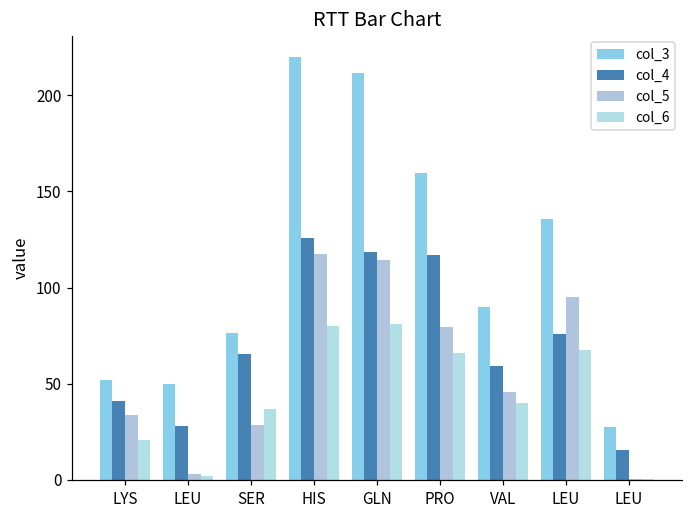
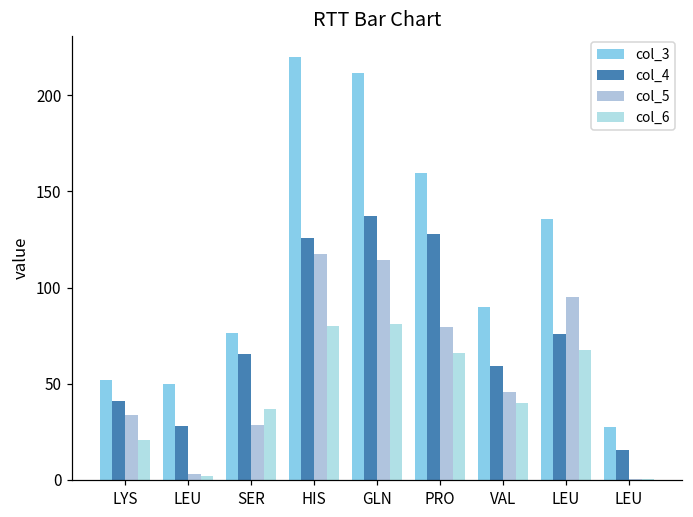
col_4, GLN: 118 -> 137
col_4, PRO: 117 -> 128
